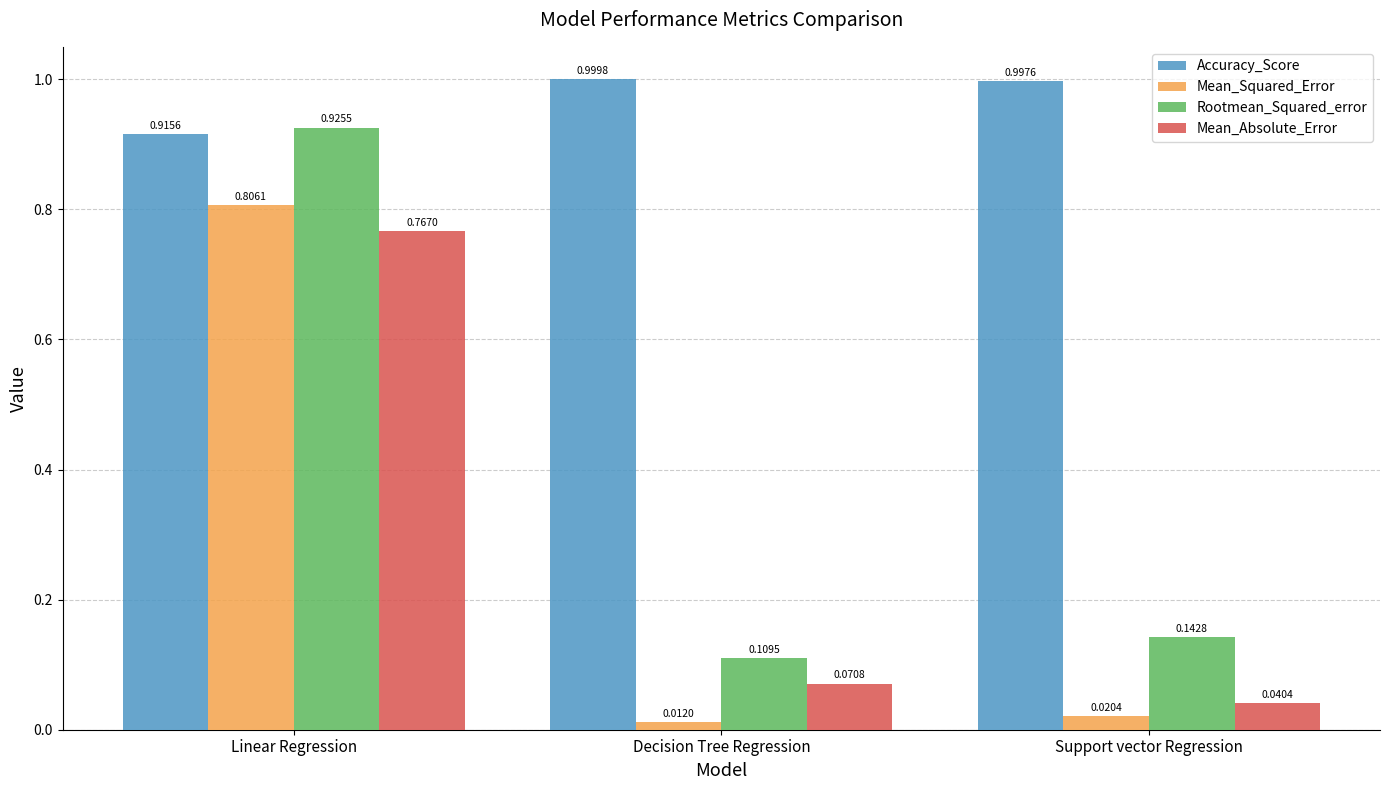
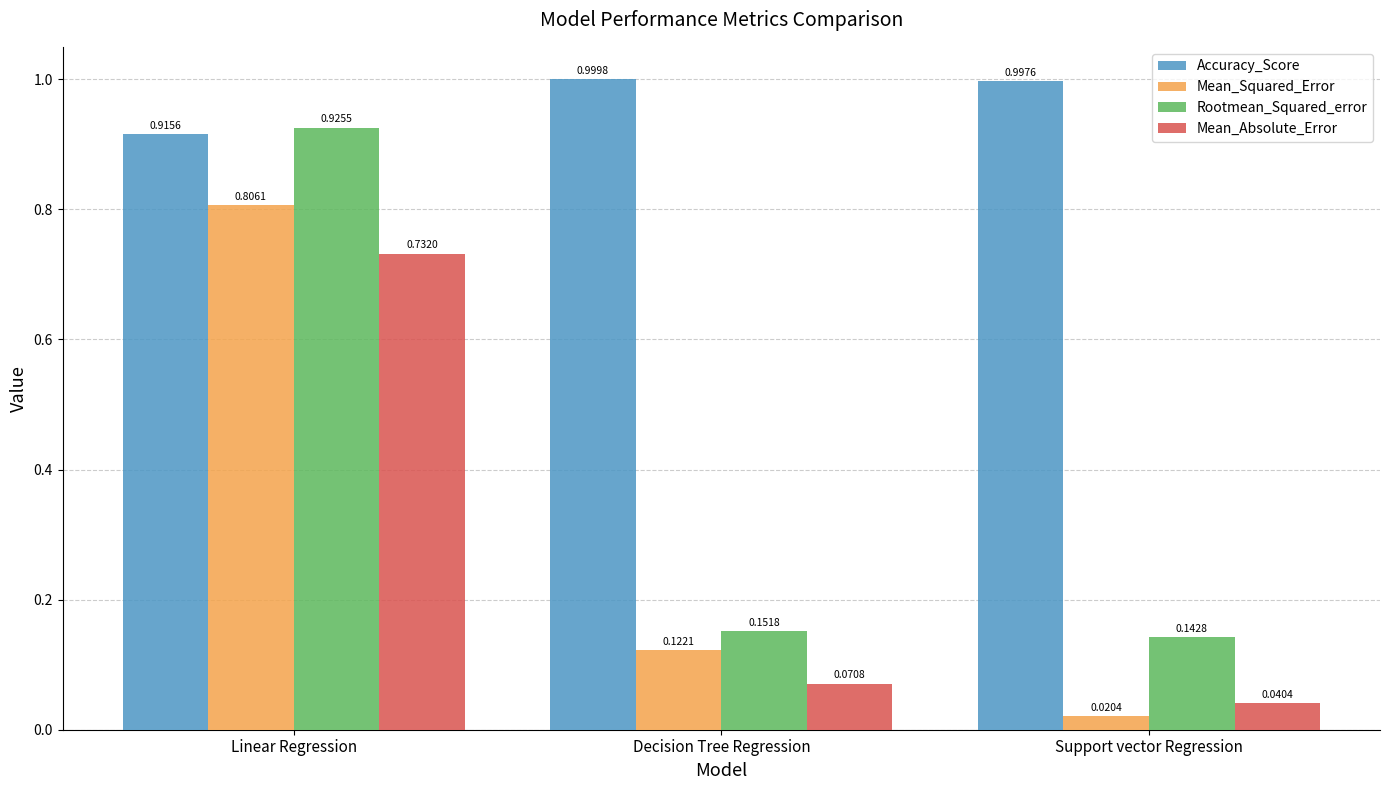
Mean_Absolute_Error, Linear Regression: 0.7670 -> 0.7320
Mean_Squared_Error, Decision Tree Regression: 0.0120 -> 0.1221
Rootmean_Squared_error, Decision Tree Regression: 0.1095 -> 0.1518
